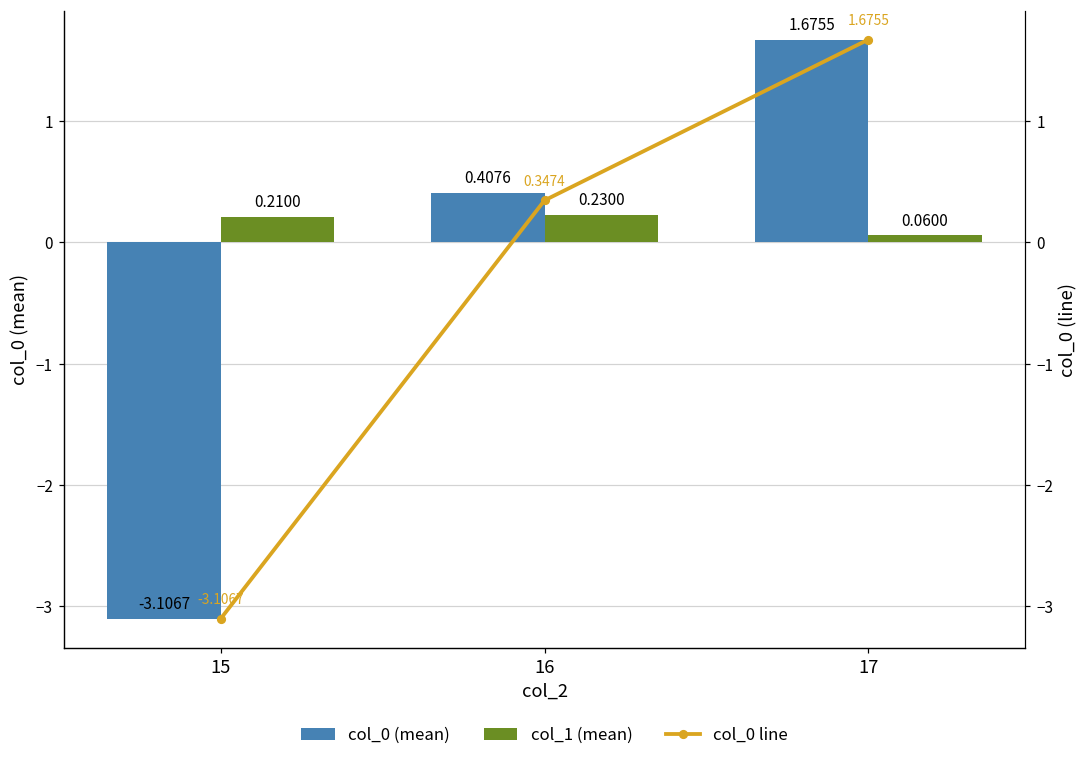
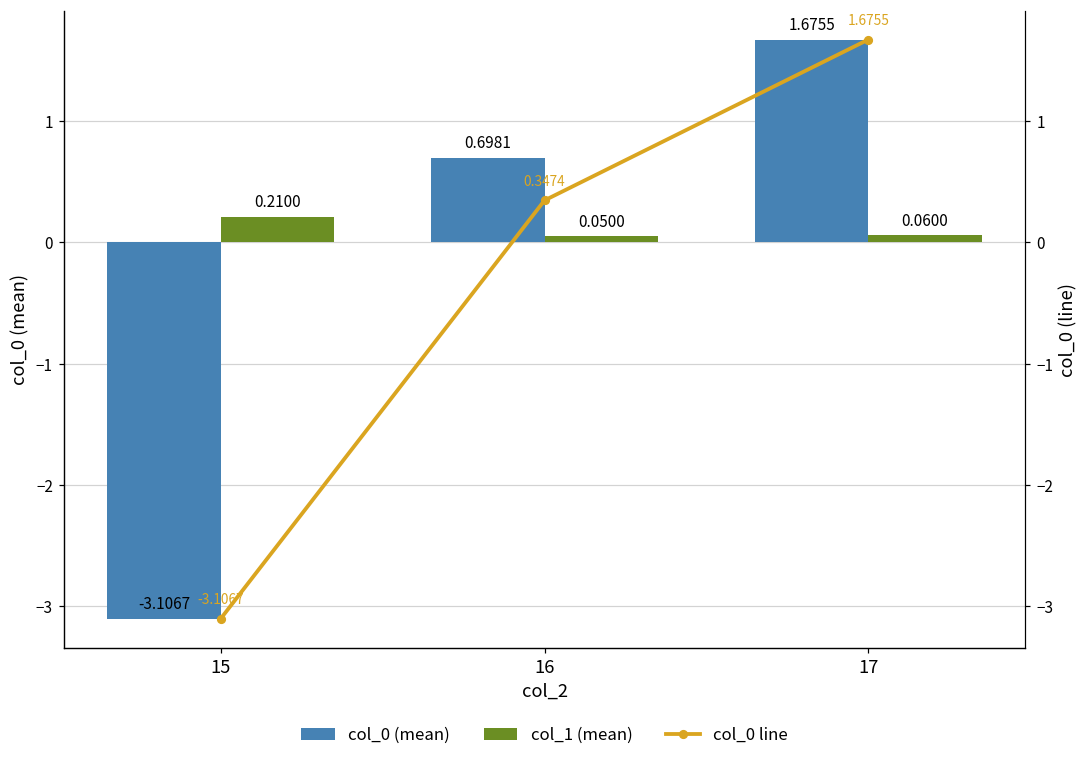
col_0 (mean), 16: 0.4076 -> 0.6981
col_1 (mean), 16: 0.2300 -> 0.0500
